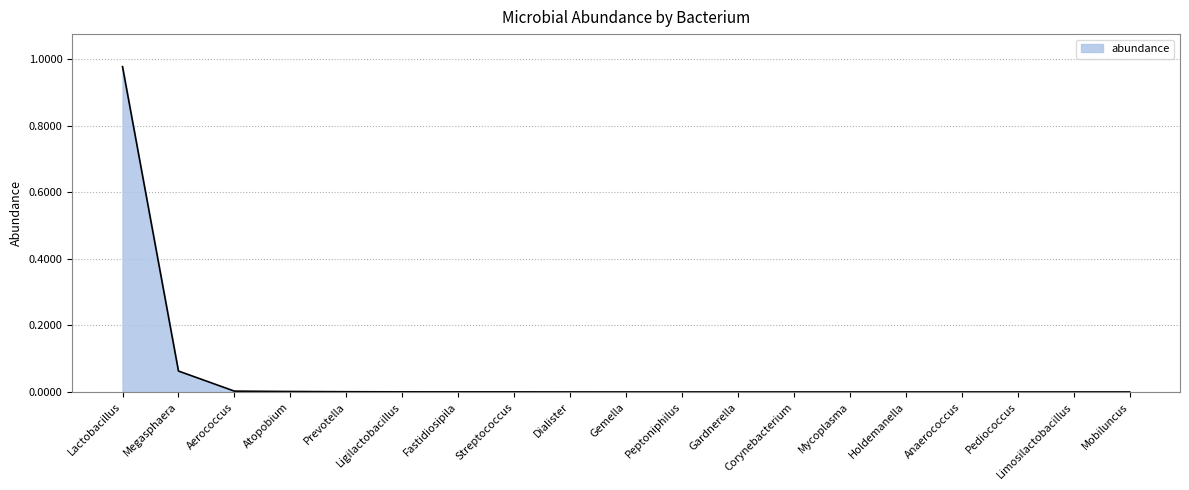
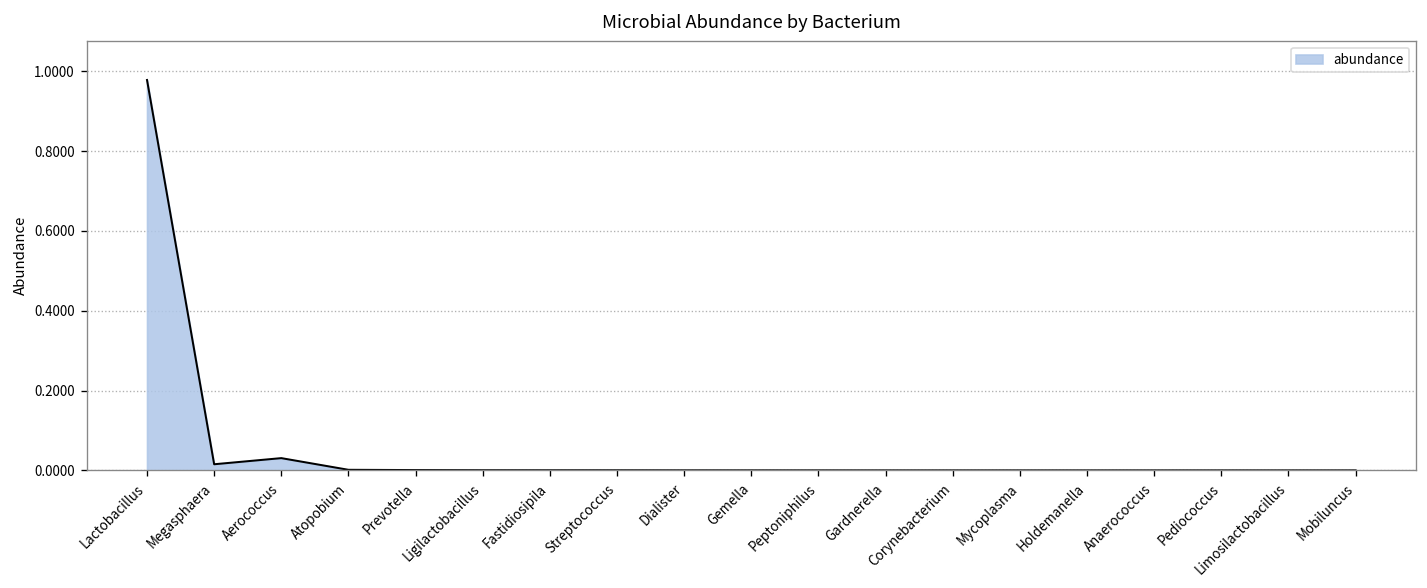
Megasphaera: 0.06 -> 0.02
Aerococcus: 0.00 -> 0.03
